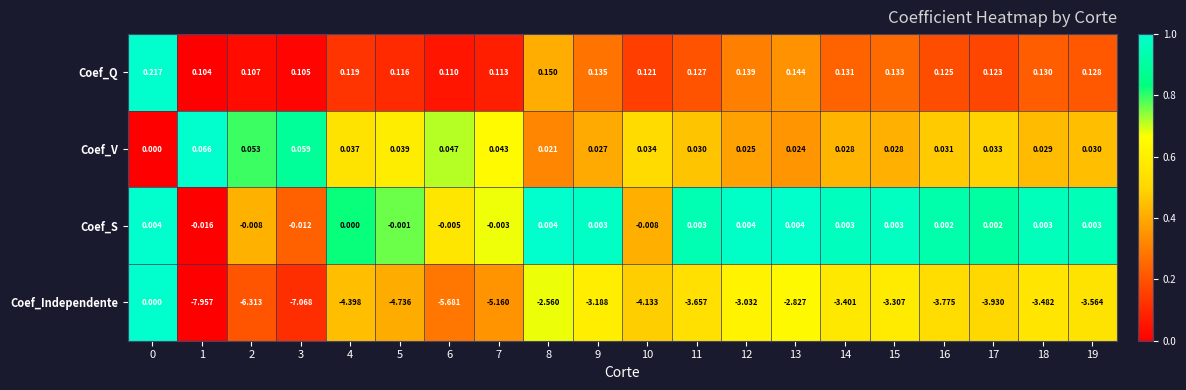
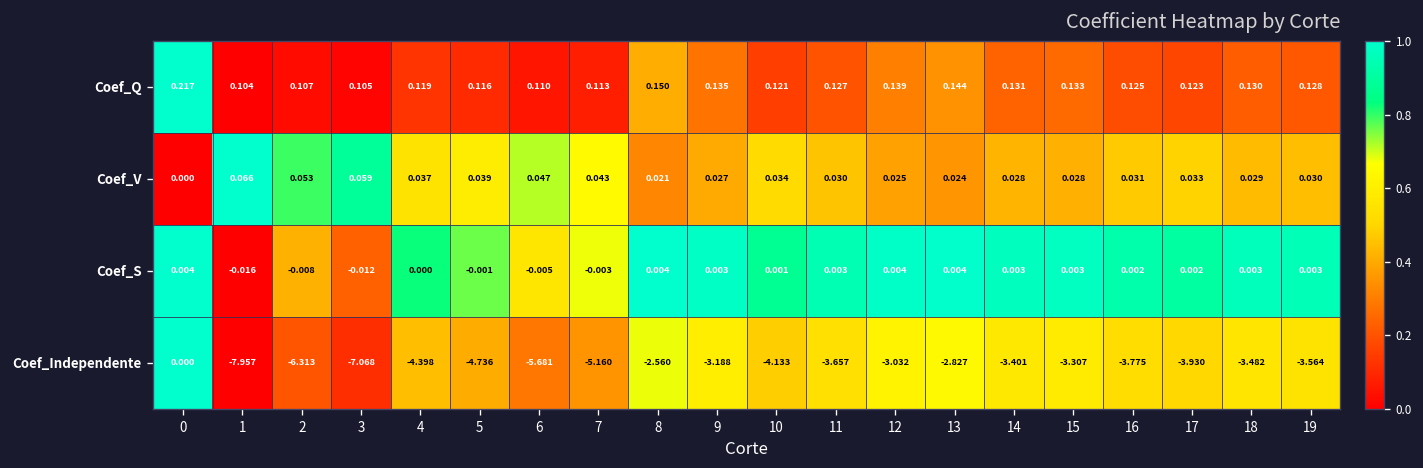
Coef_S, 10: -0.008 -> 0.001
